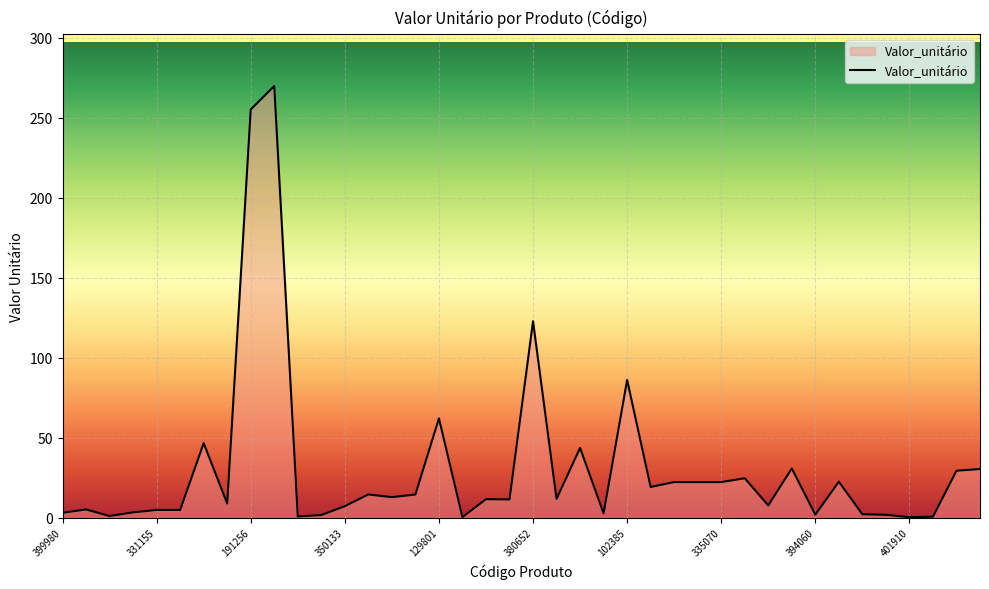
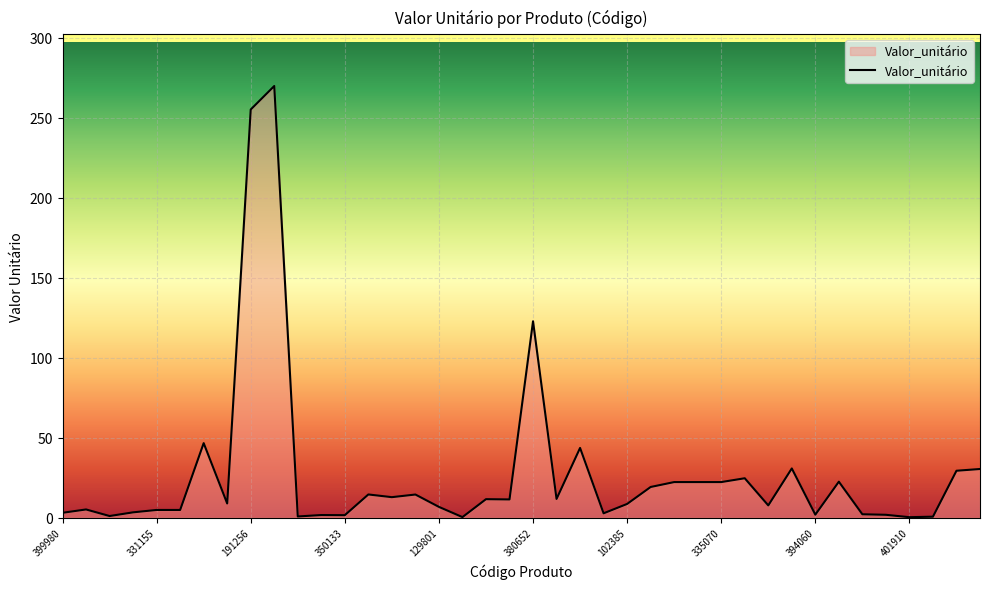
350133: 7 -> 2
129801: 62 -> 7
102385: 86 -> 9
